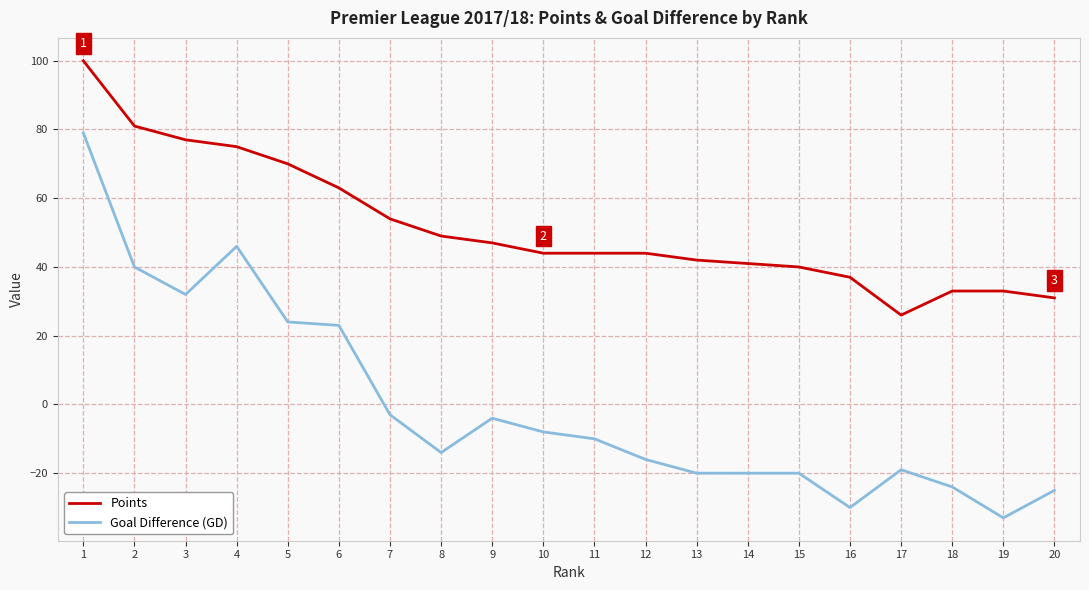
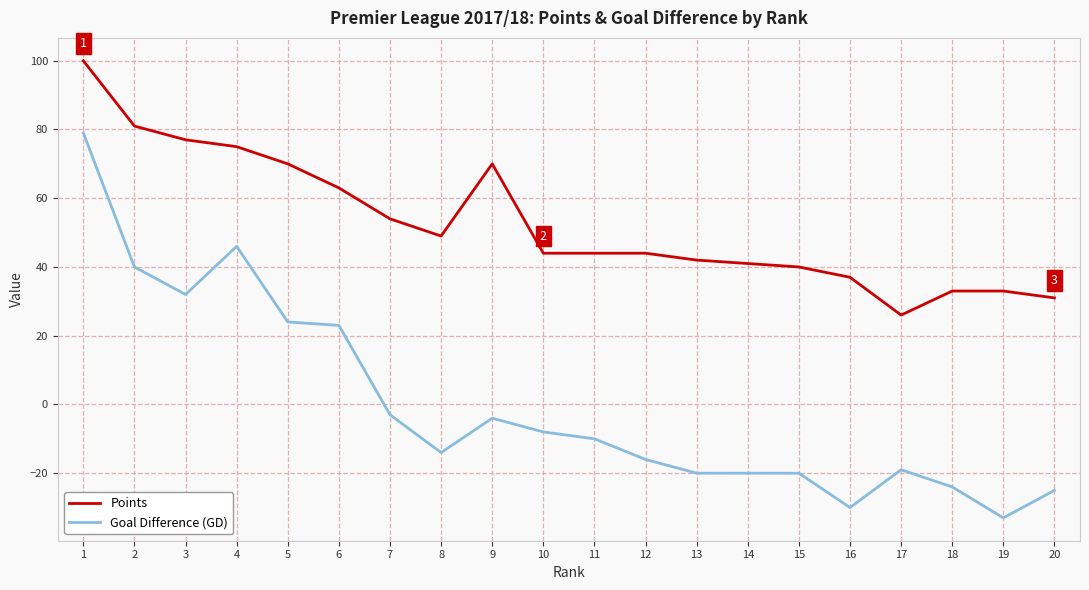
Points, 9: 47 -> 70
